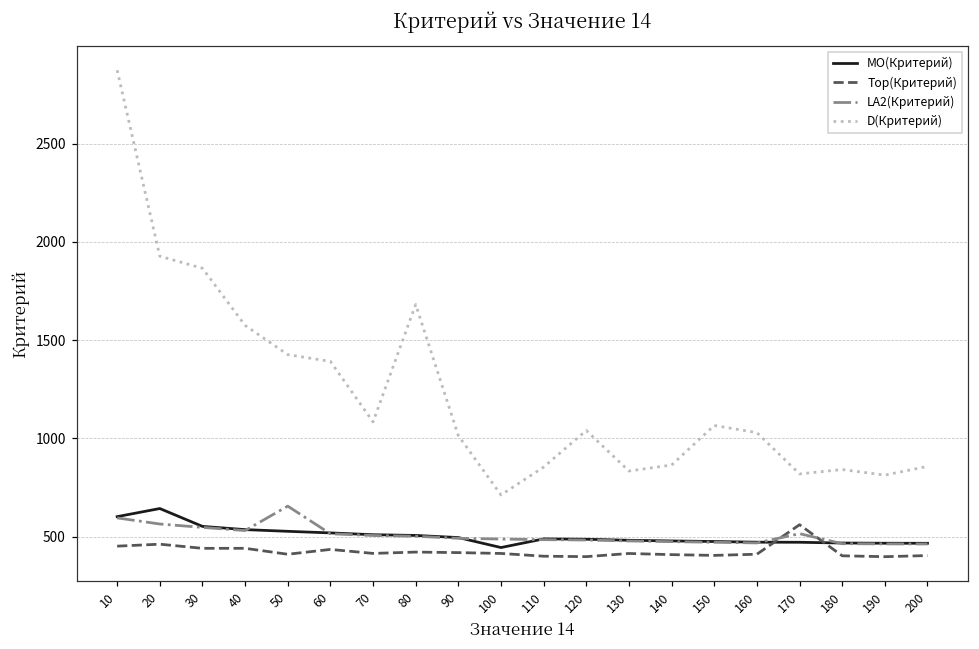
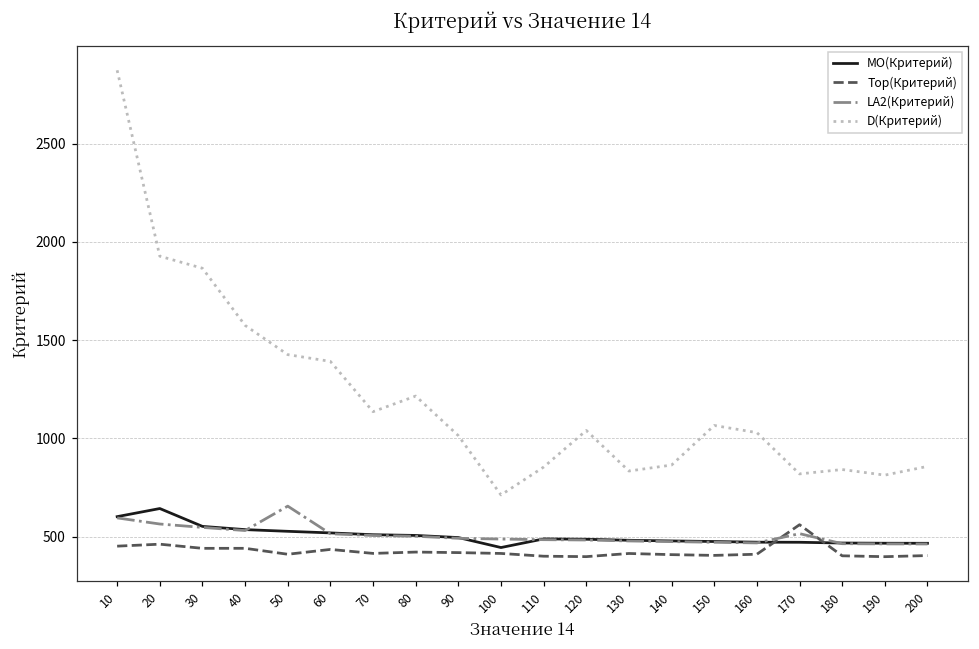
D(Критерий), 70: 1080 -> 1140
D(Критерий), 80: 1680 -> 1220
